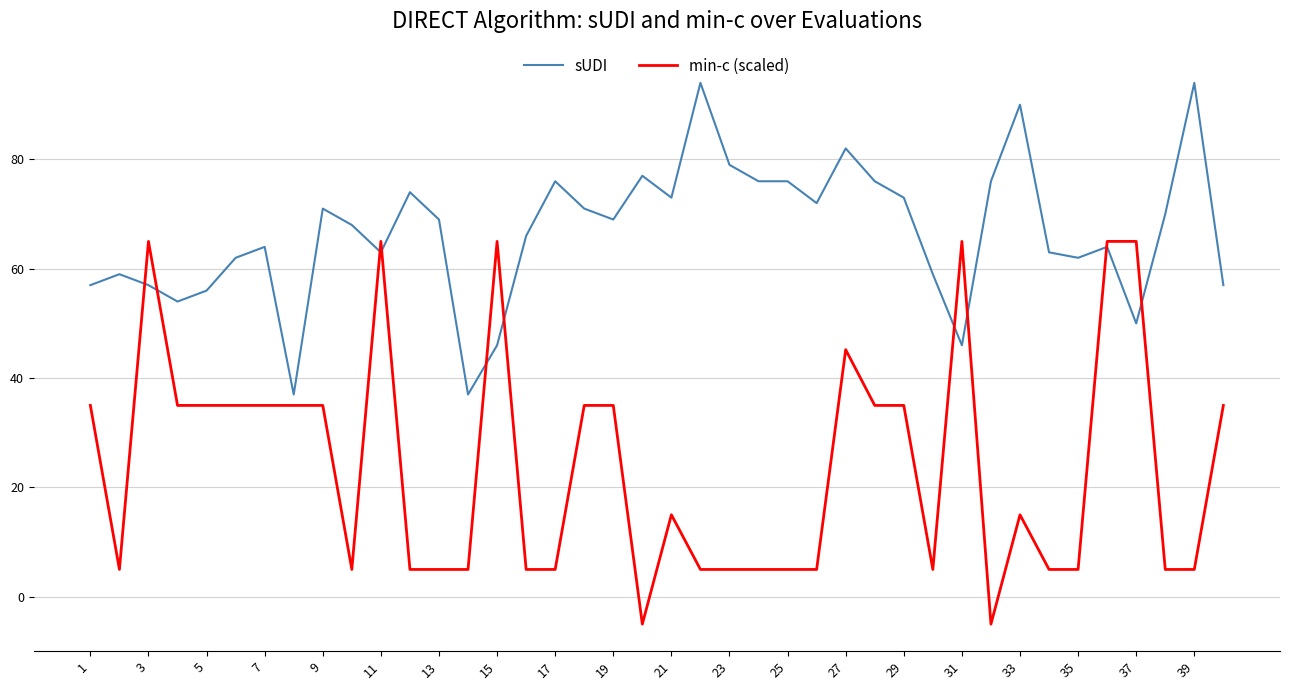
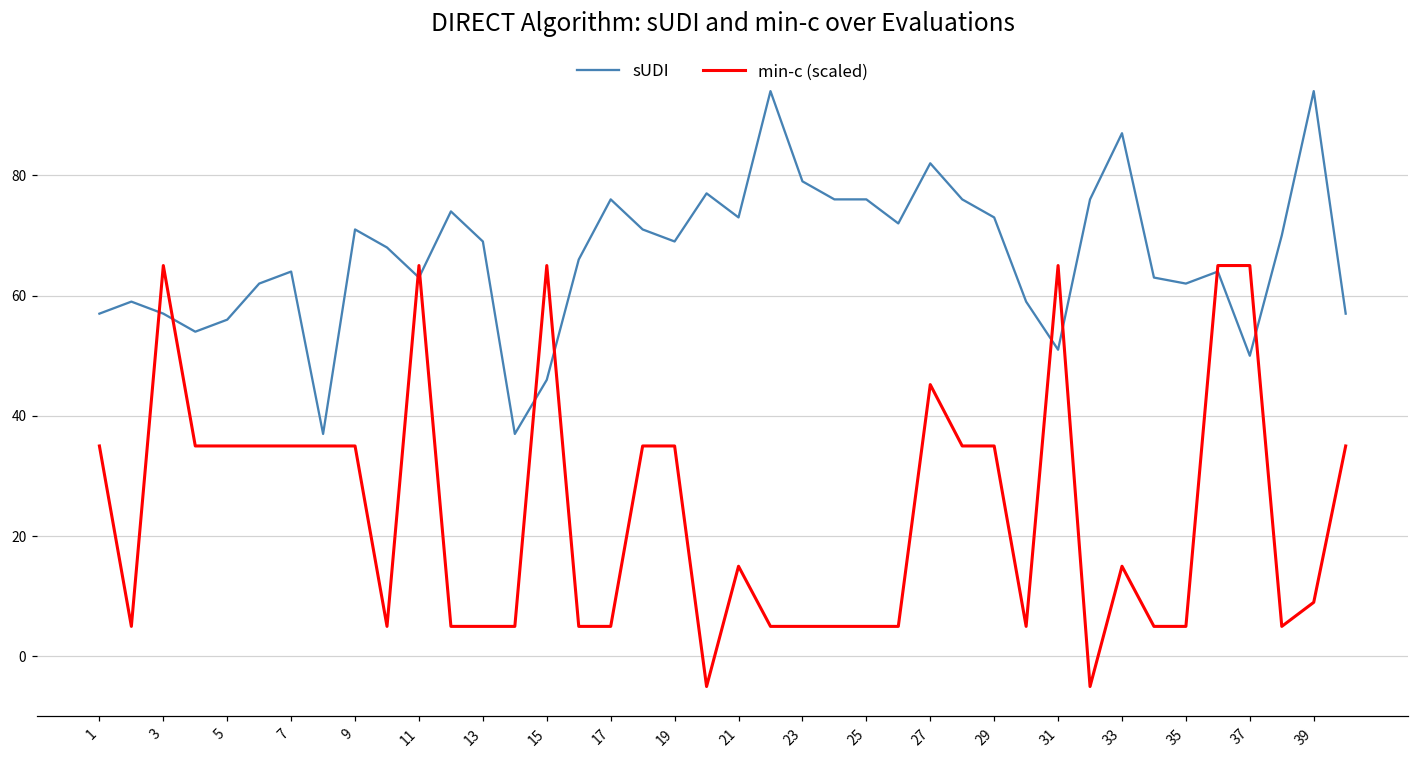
sUDI, 31: 46 -> 51
sUDI, 33: 90 -> 87
min-c (scaled), 39: 5 -> 9
